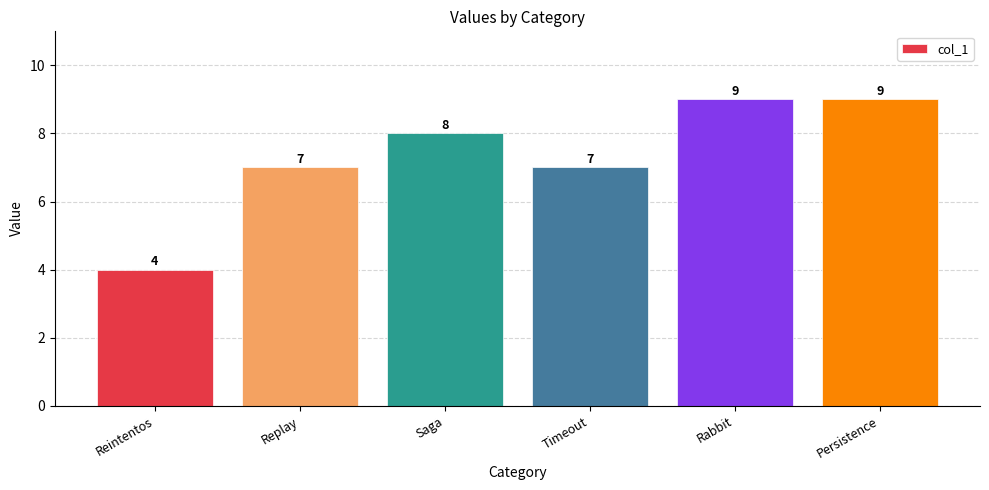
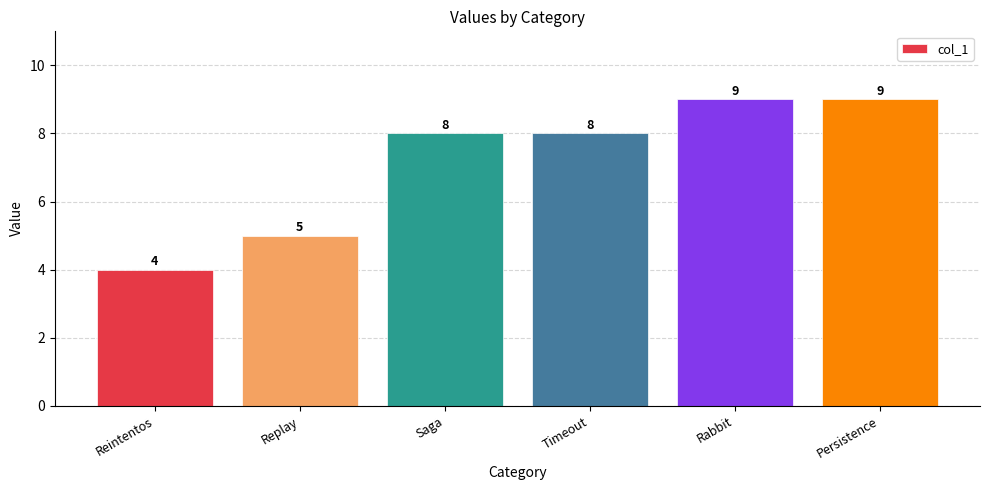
Replay: 7 -> 5
Timeout: 7 -> 8
